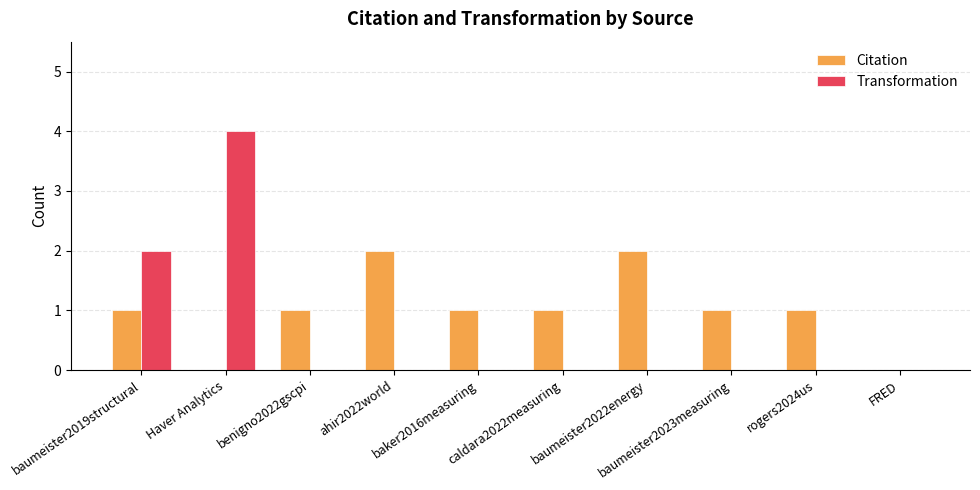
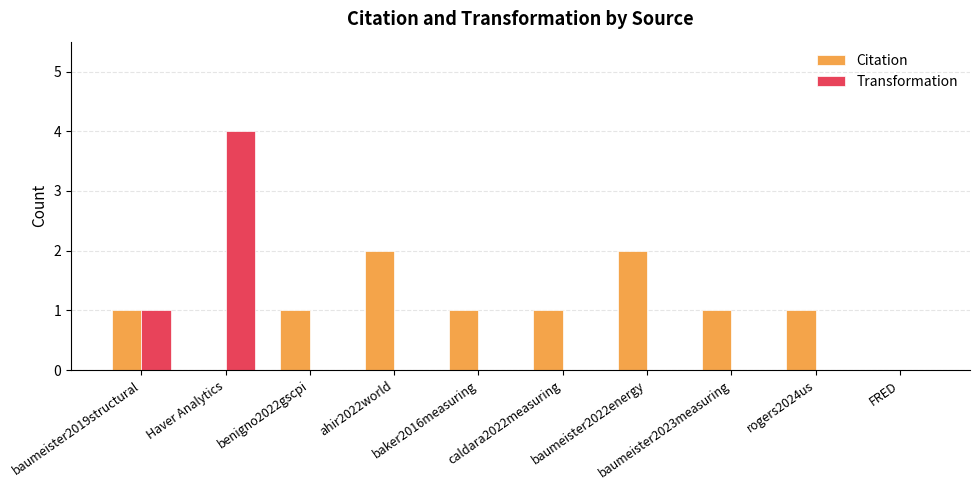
Transformation, baumeister2019structural: 2 -> 1
